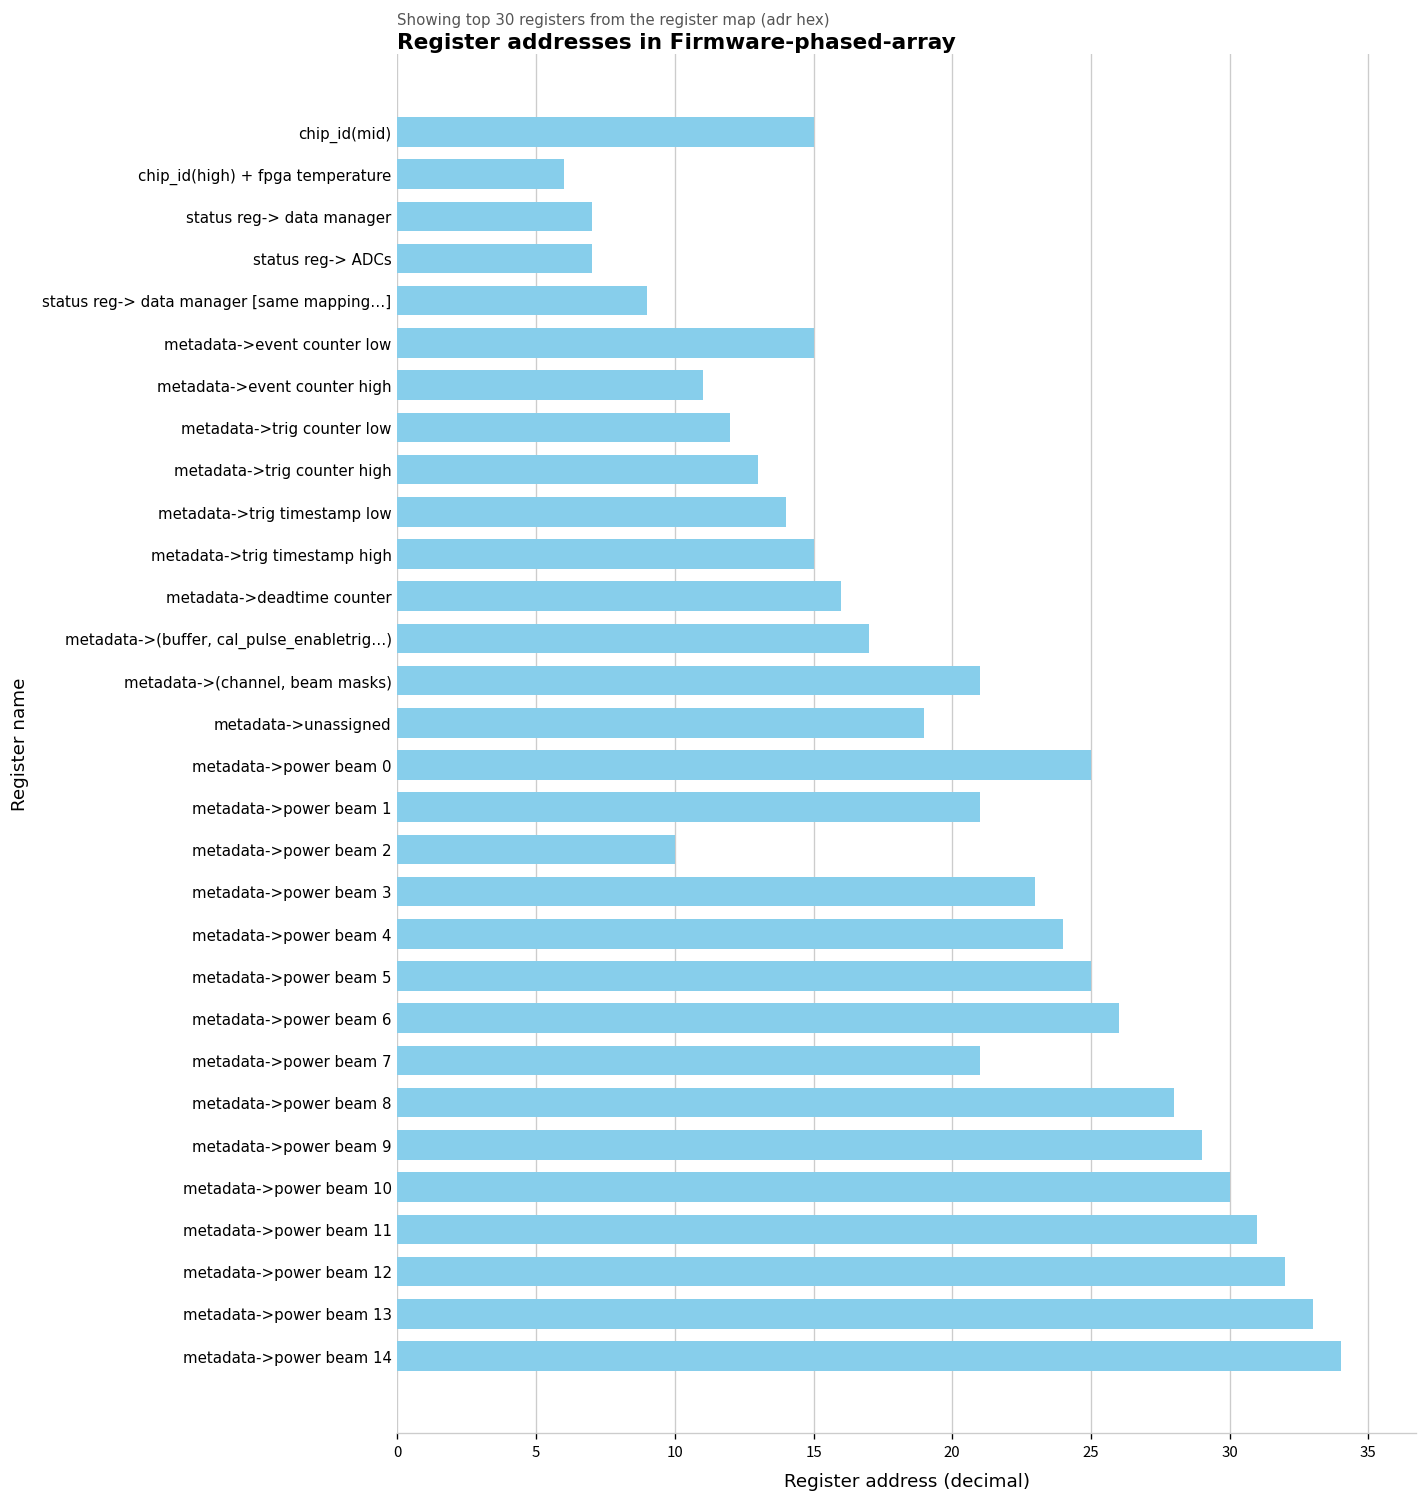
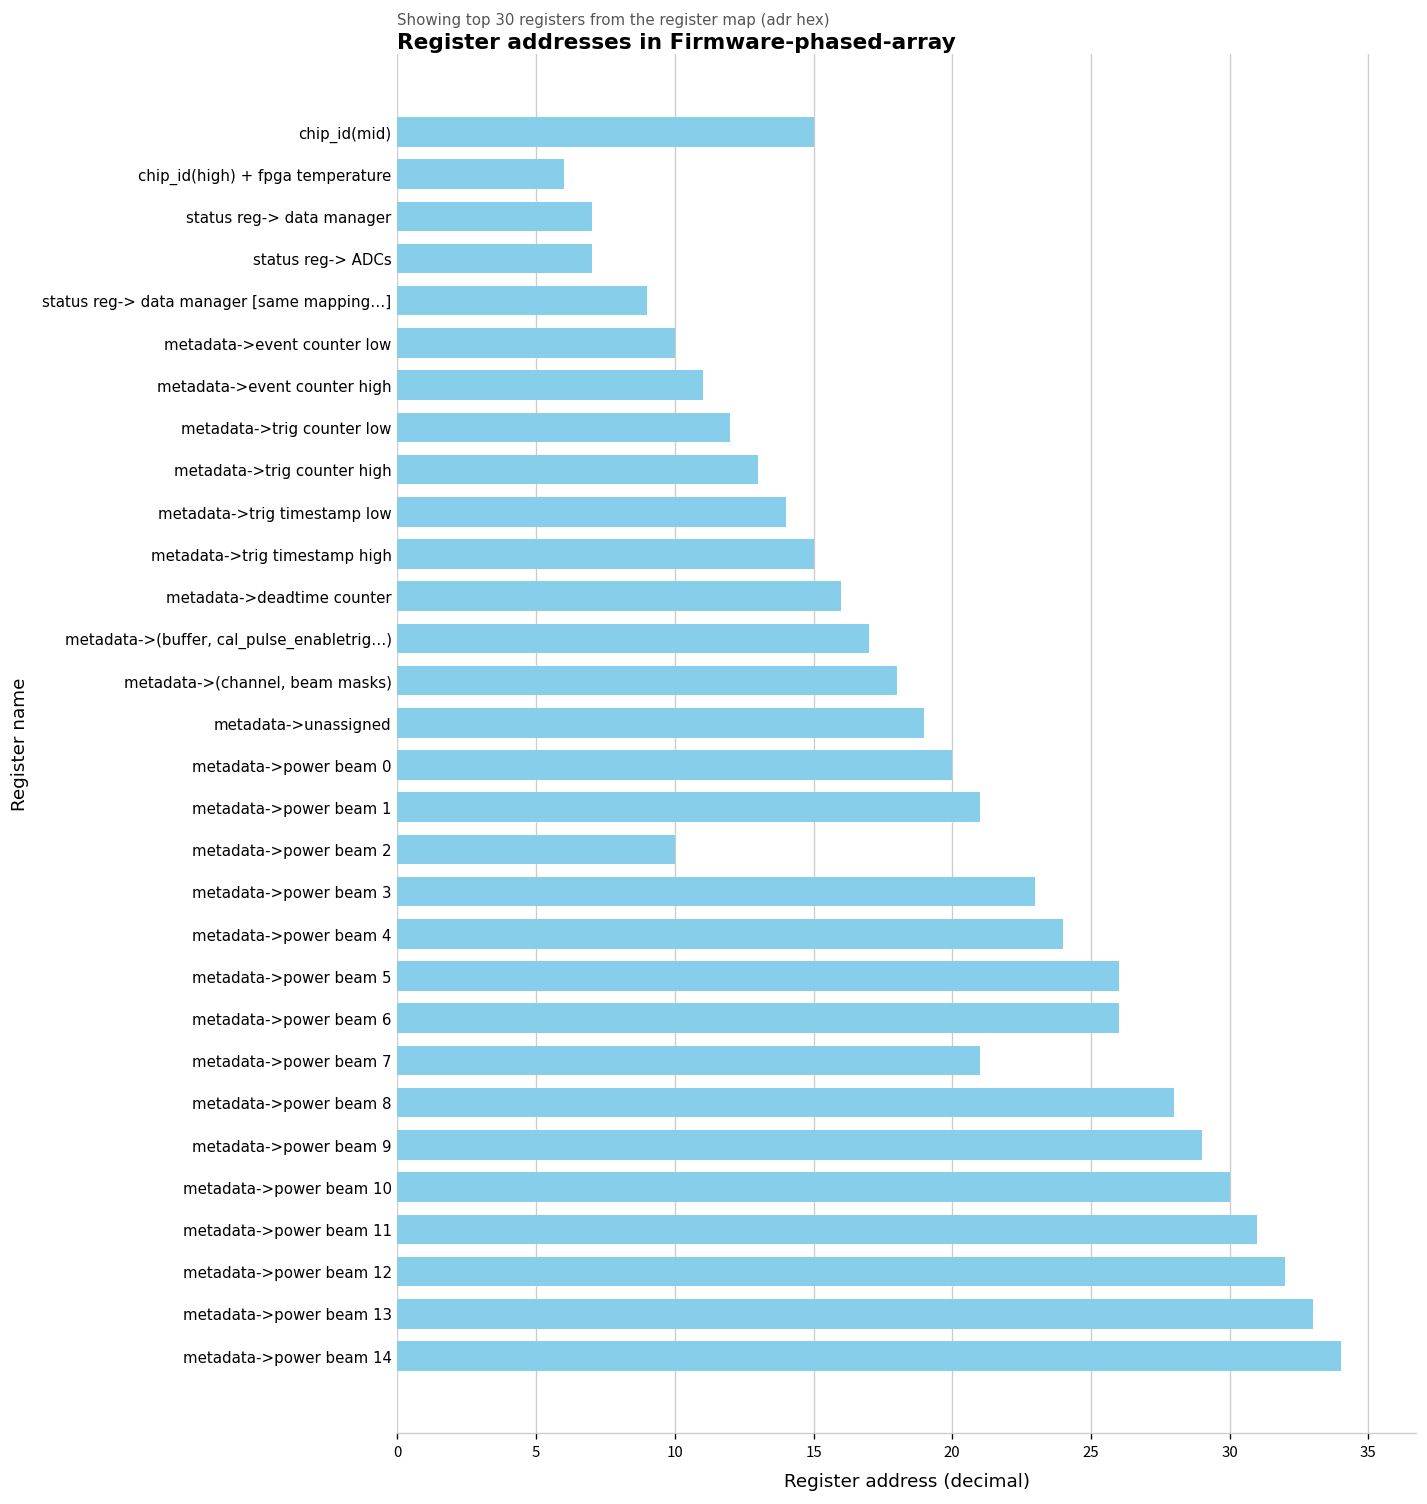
metadata->event counter low: 15 -> 10
metadata->(channel, beam masks): 21 -> 18
metadata->power beam 0: 25 -> 20
metadata->power beam 5: 25 -> 26
